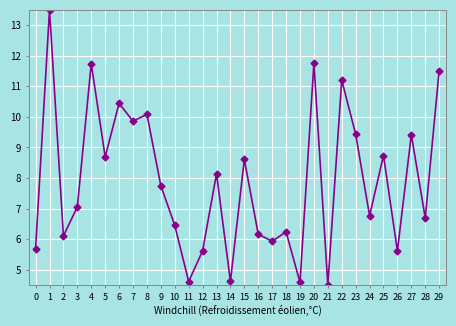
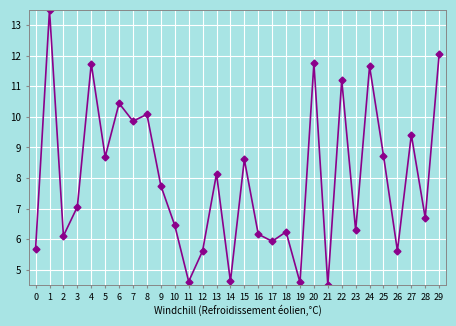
23: 9.4 -> 6.3
24: 6.8 -> 11.7
29: 11.5 -> 12.1
